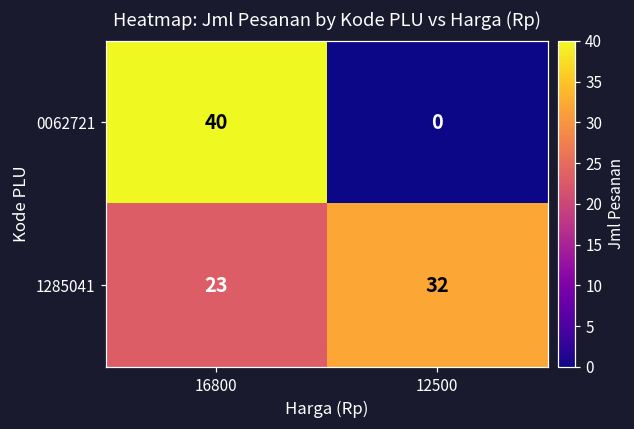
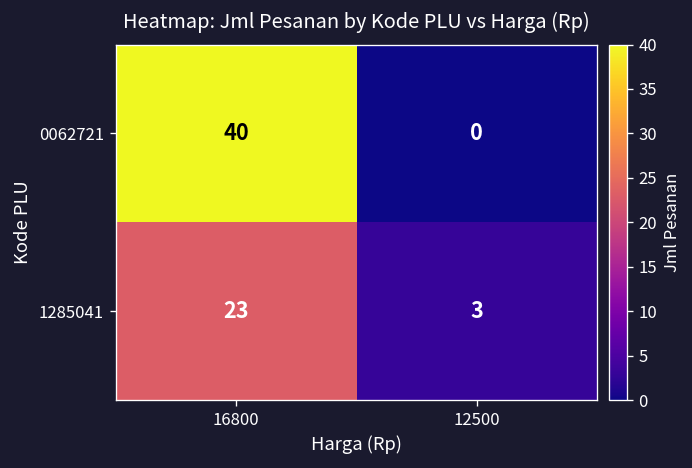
1285041, 12500: 32 -> 3
